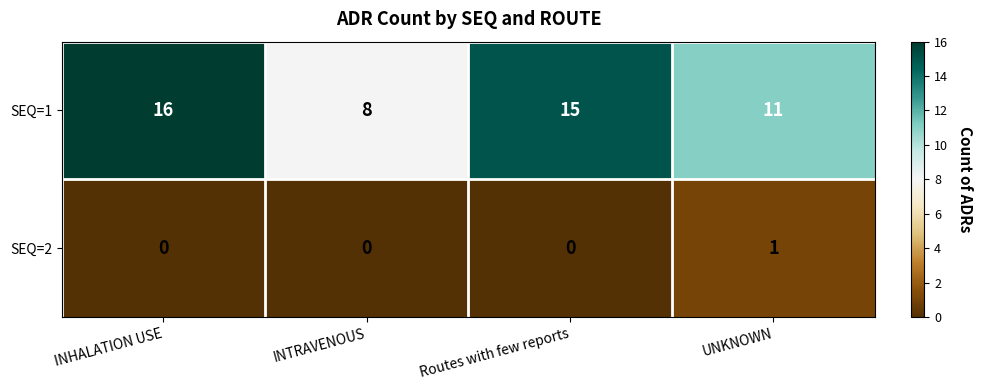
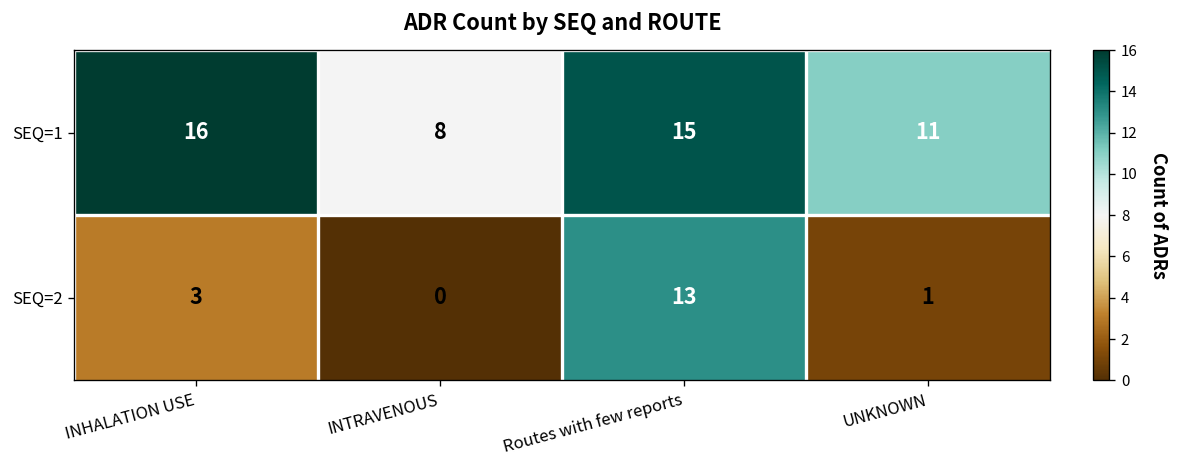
SEQ=2, INHALATION USE: 0 -> 3
SEQ=2, Routes with few reports: 0 -> 13
